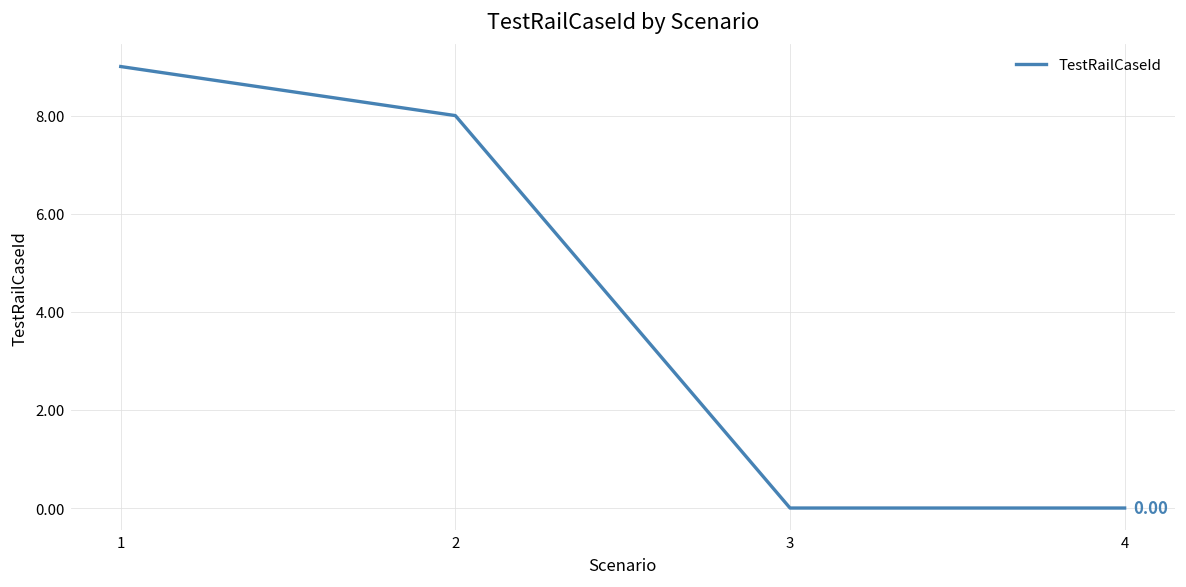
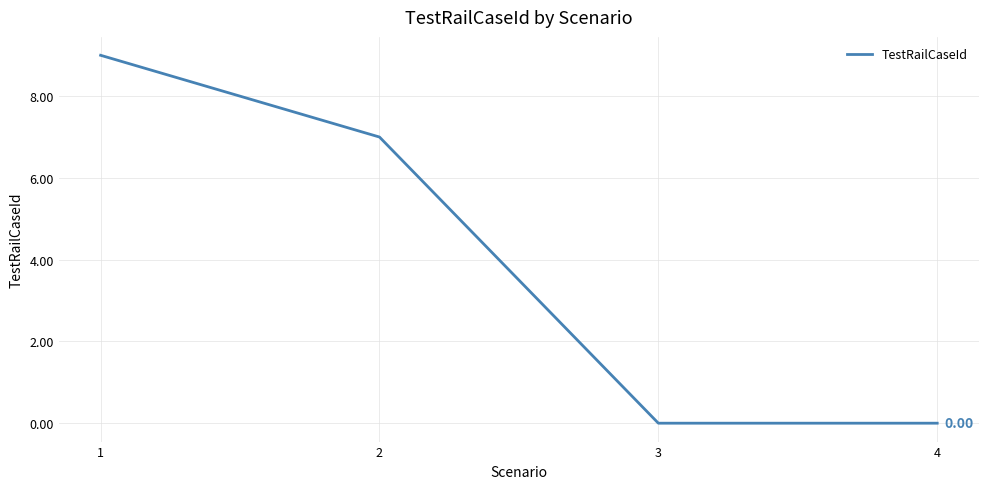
2: 8 -> 7
